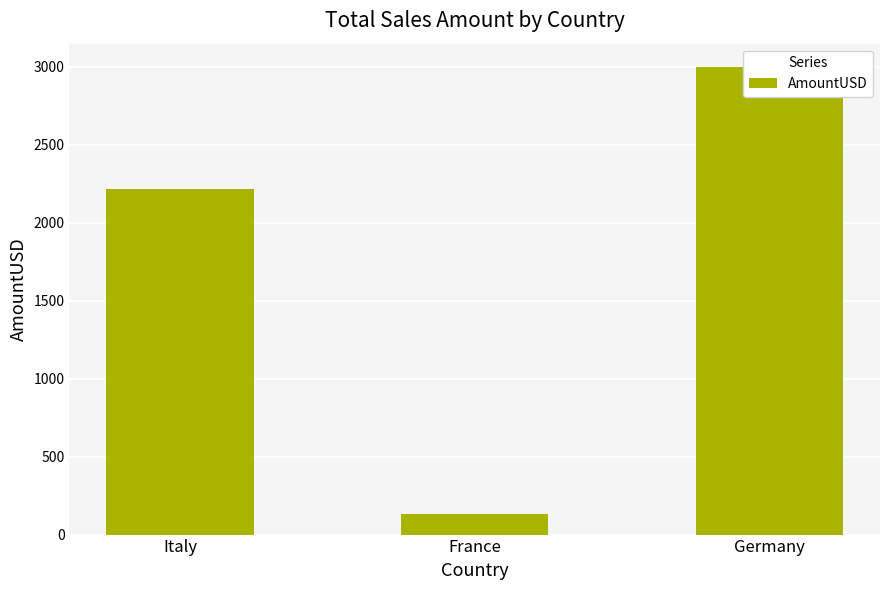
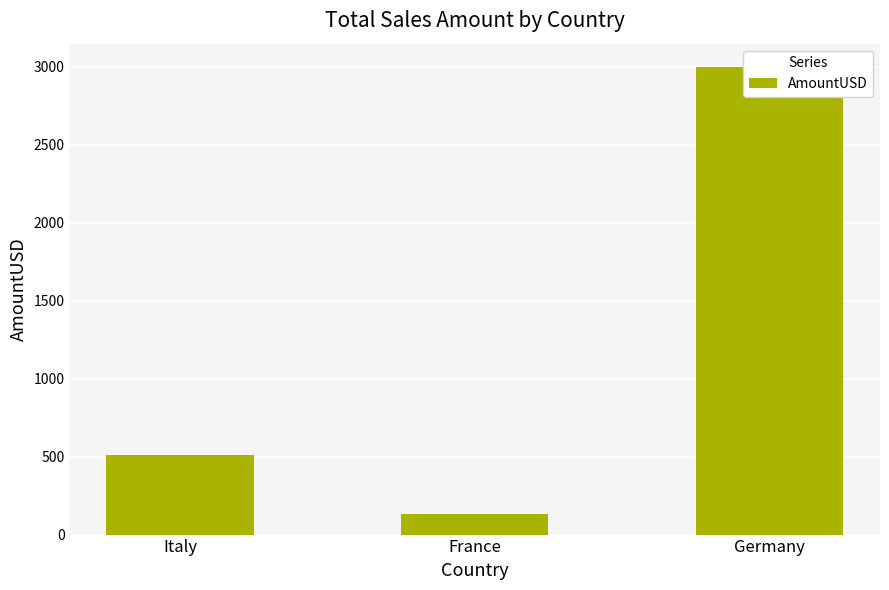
Italy: 2220 -> 510
